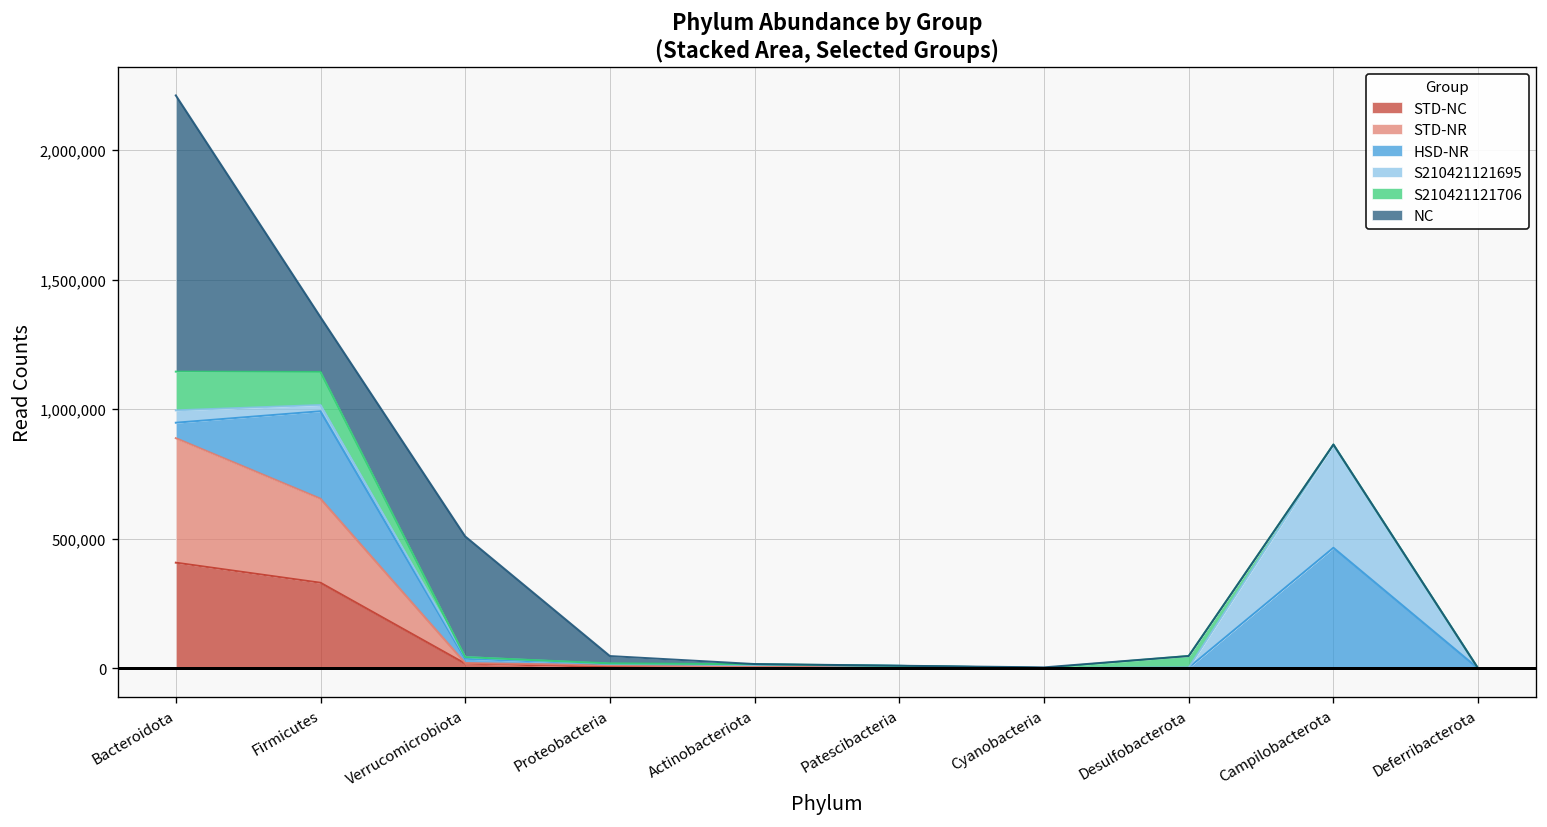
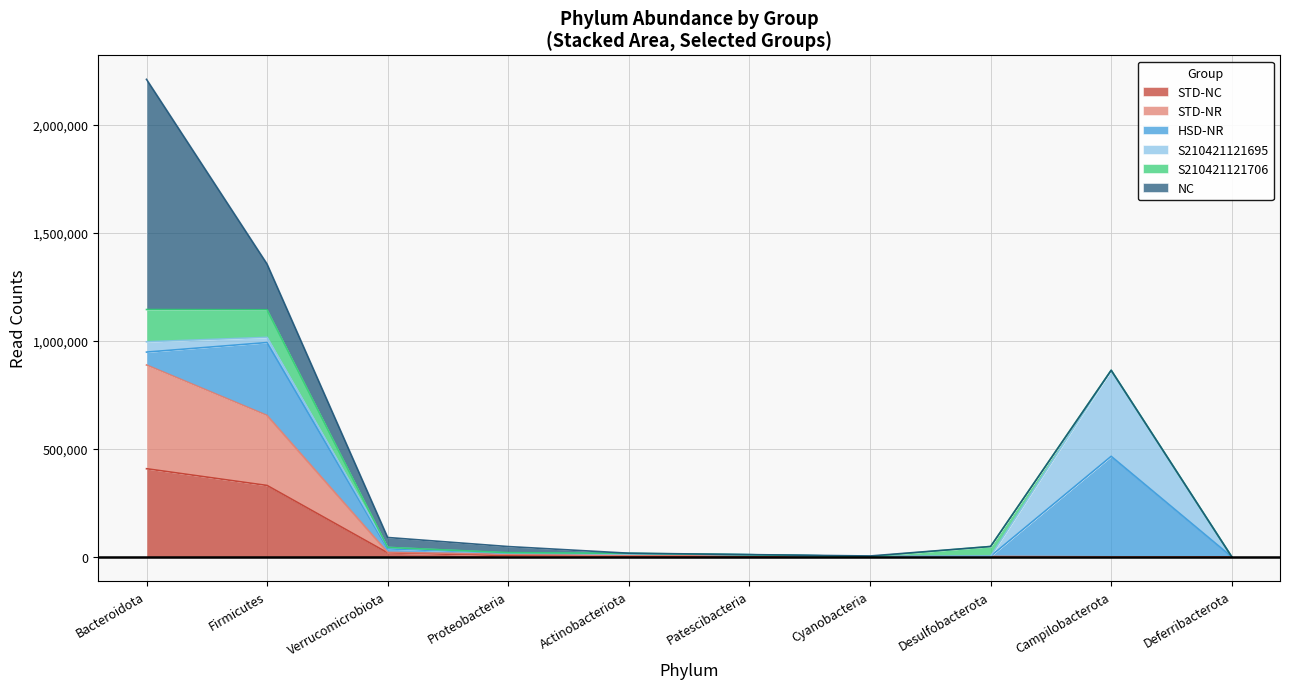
NC, Verrucomicrobiota: 470,000 -> 50,000
